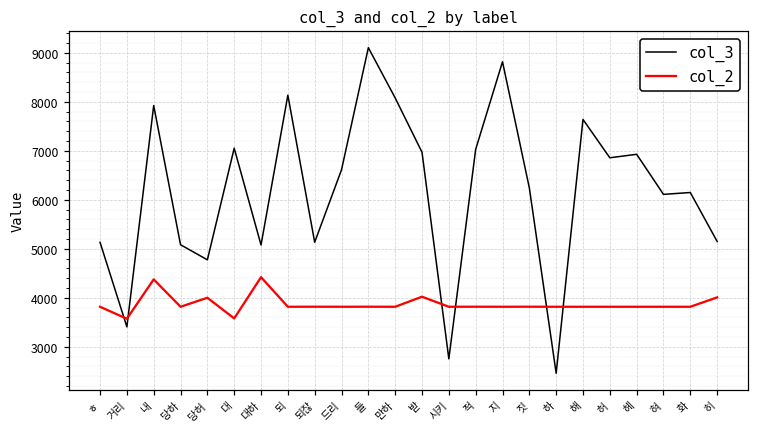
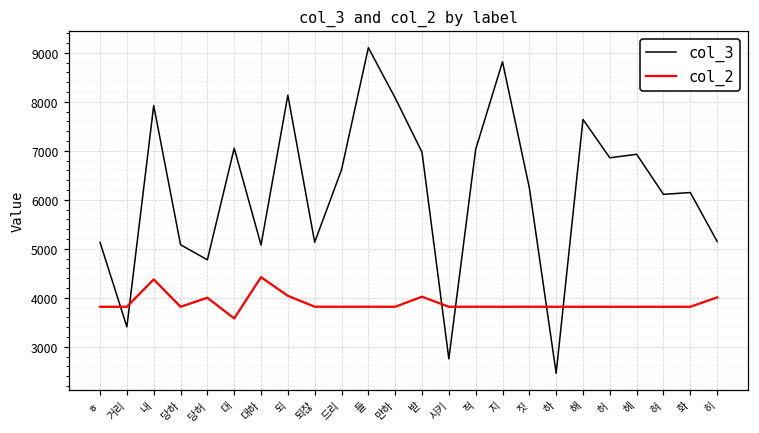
col_2, 거리: 3600 -> 3800
col_2, 되: 3800 -> 4000
